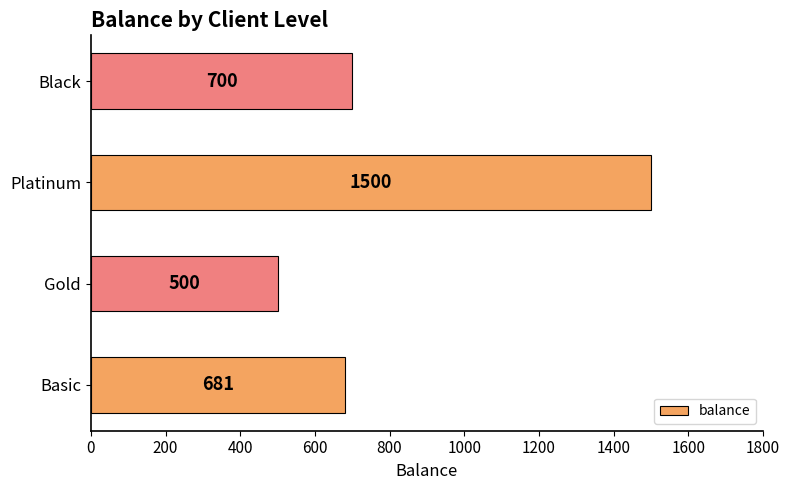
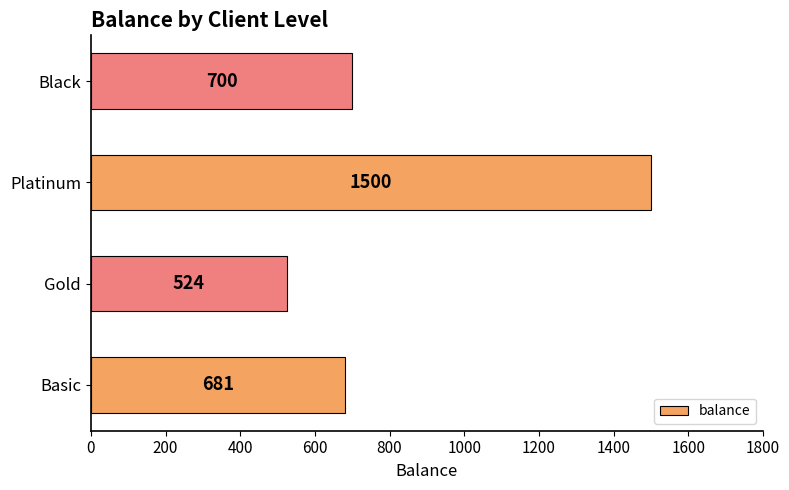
Gold: 500 -> 524
